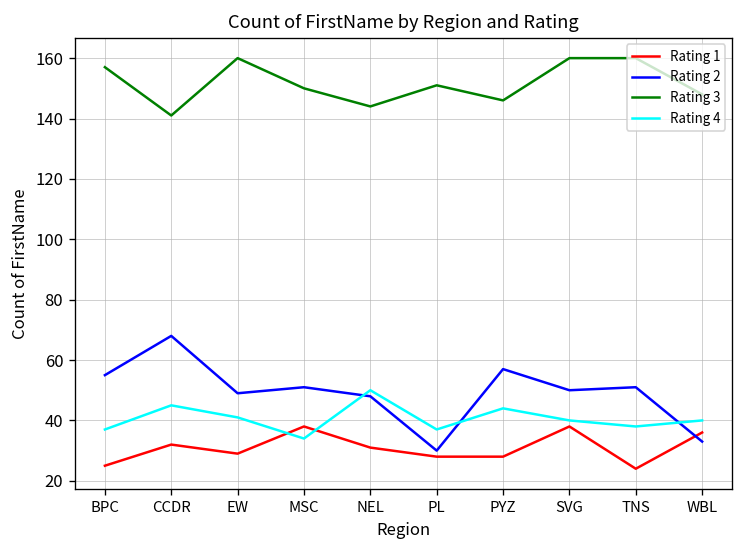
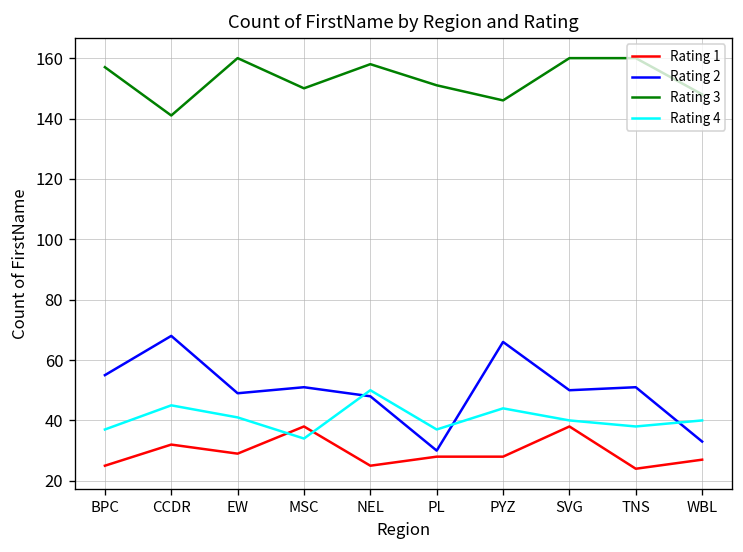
Rating 1, NEL: 31 -> 25
Rating 3, NEL: 144 -> 158
Rating 2, PYZ: 57 -> 66
Rating 1, WBL: 36 -> 27
